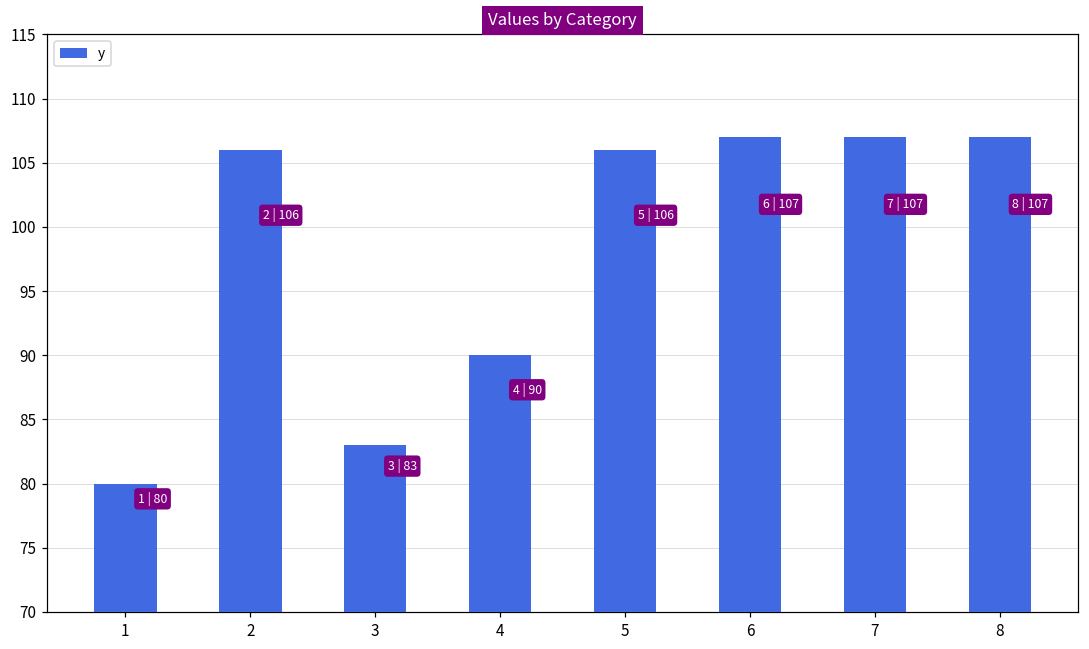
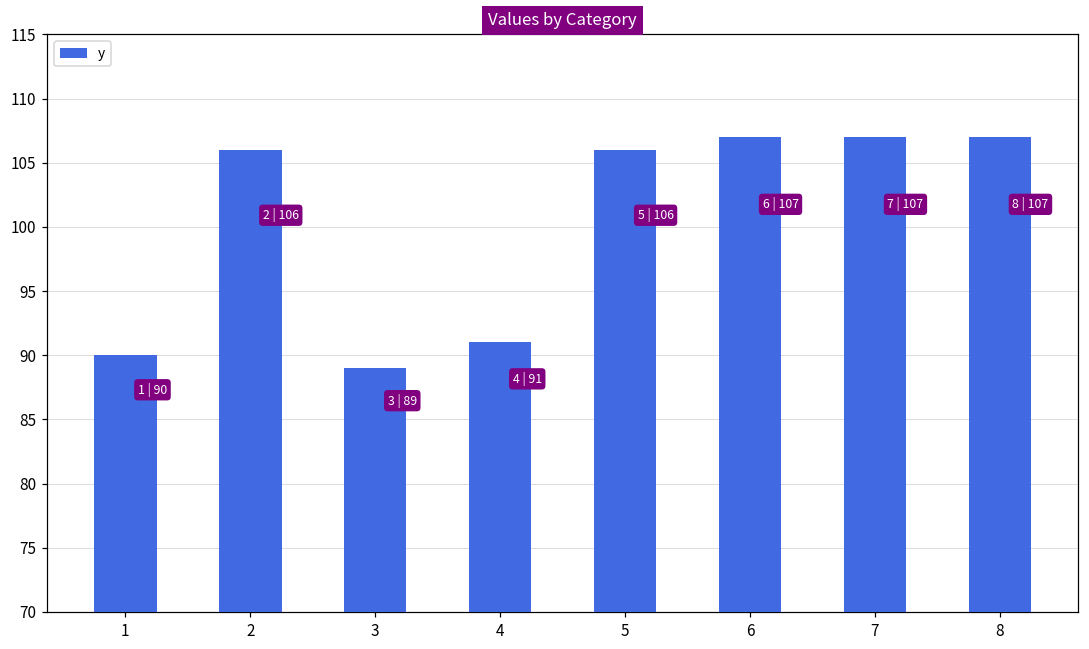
1: 80 -> 90
3: 83 -> 89
4: 90 -> 91
